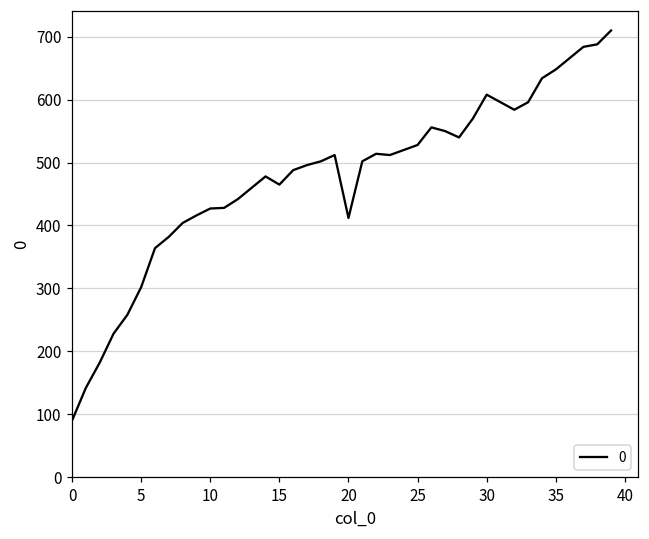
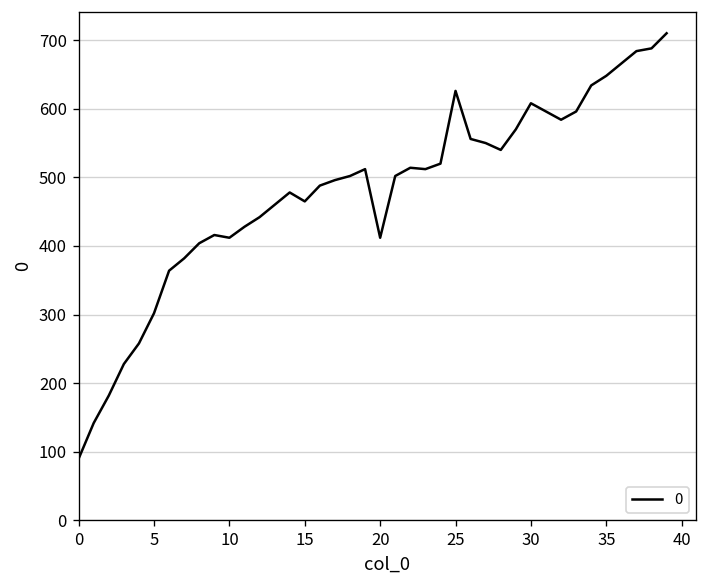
10: 430 -> 410
25: 530 -> 630
